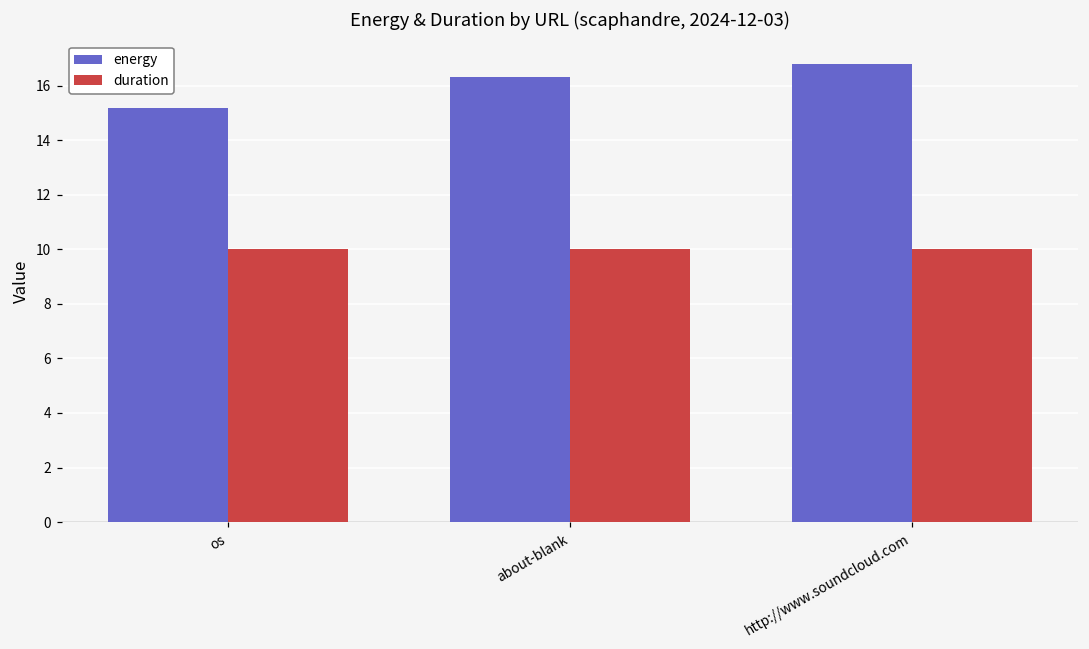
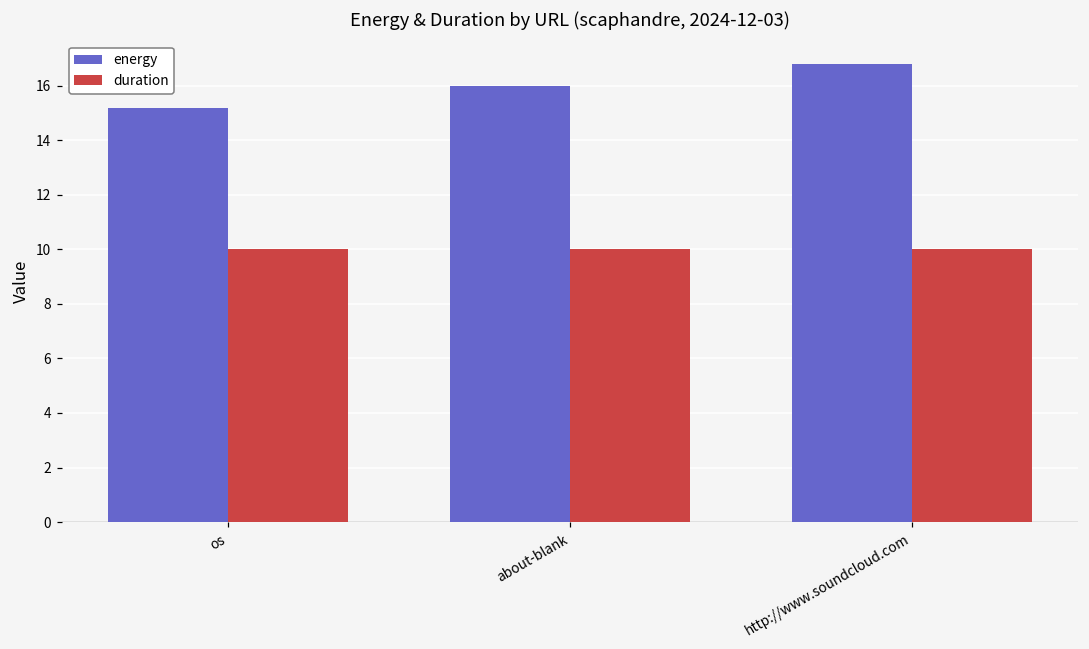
energy, about-blank: 16.3 -> 16.0
